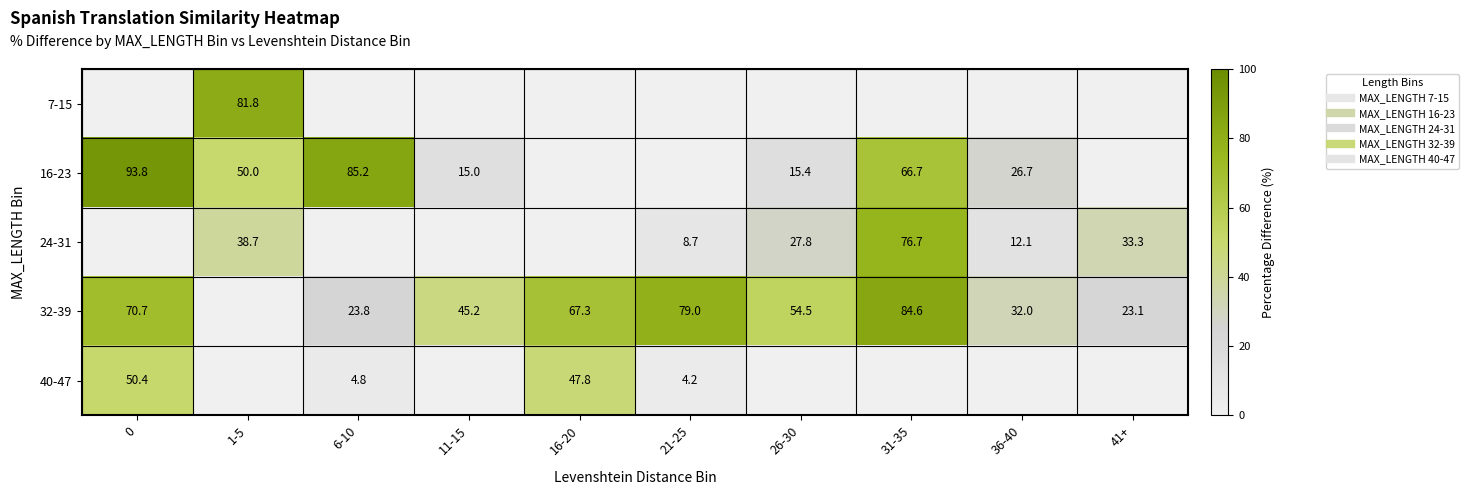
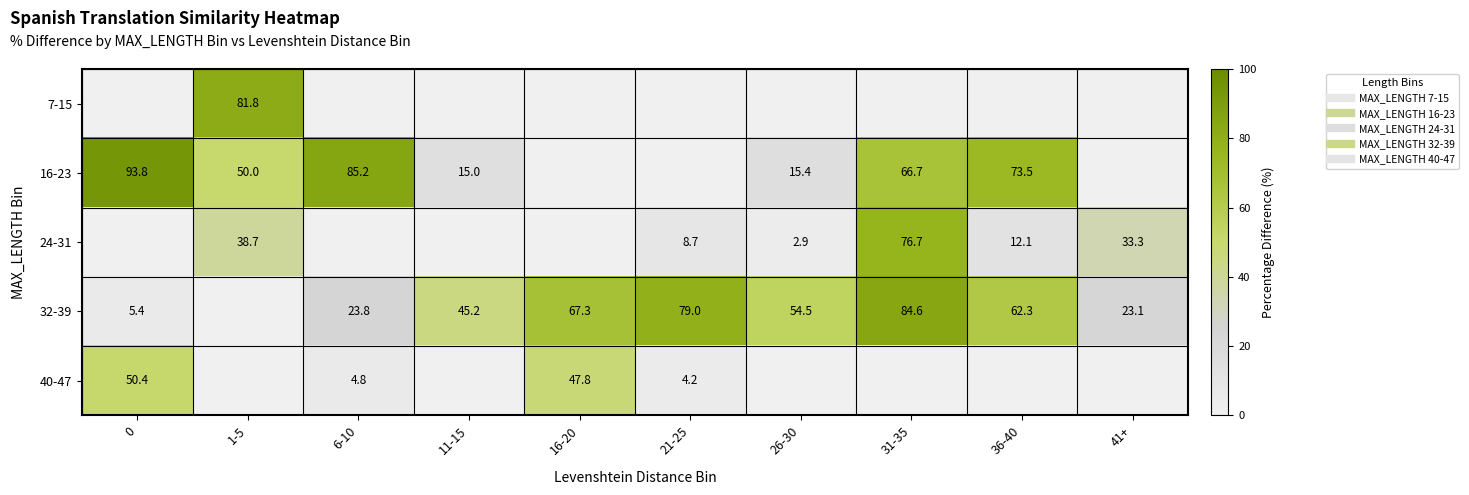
16-23, 36-40: 26.7 -> 73.5
24-31, 26-30: 27.8 -> 2.9
32-39, 0: 70.7 -> 5.4
32-39, 36-40: 32.0 -> 62.3
